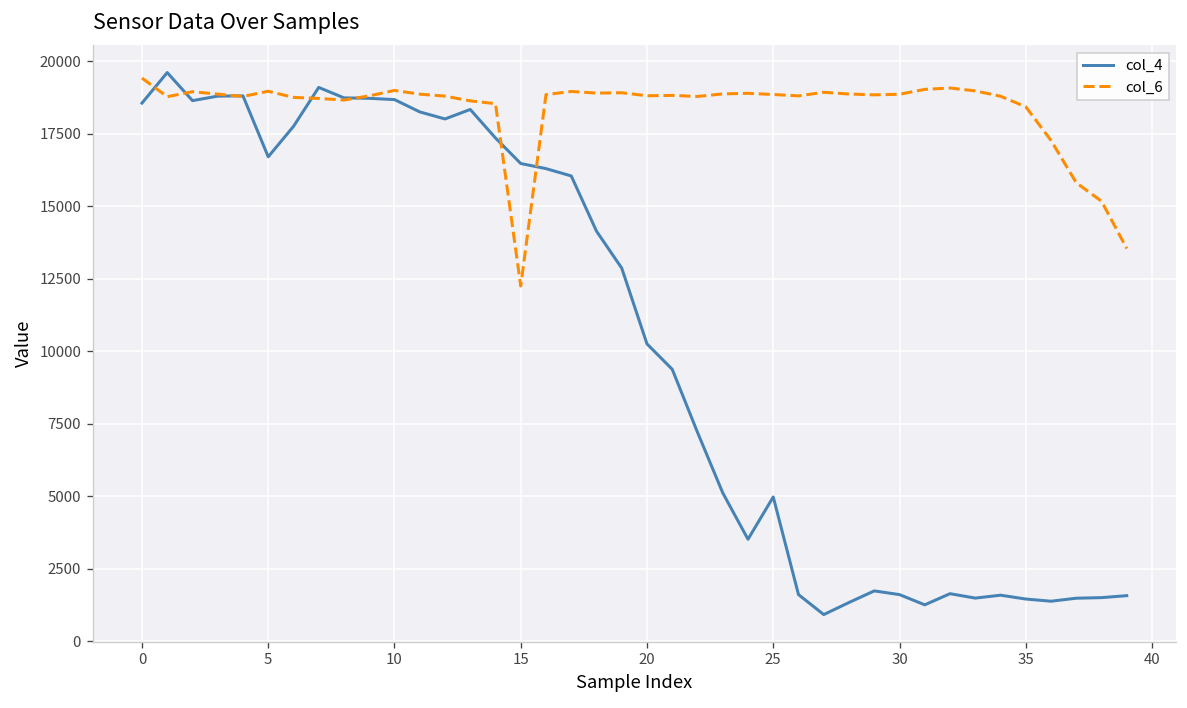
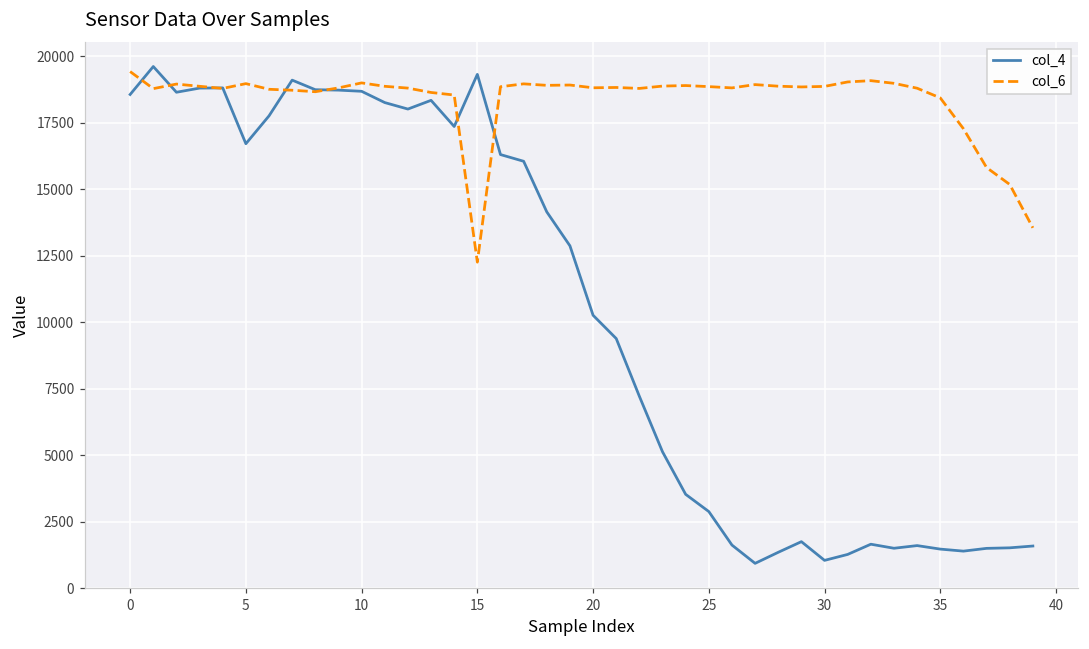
col_4, 15: 16500 -> 19300
col_4, 25: 5000 -> 2900
col_4, 30: 1600 -> 1000
